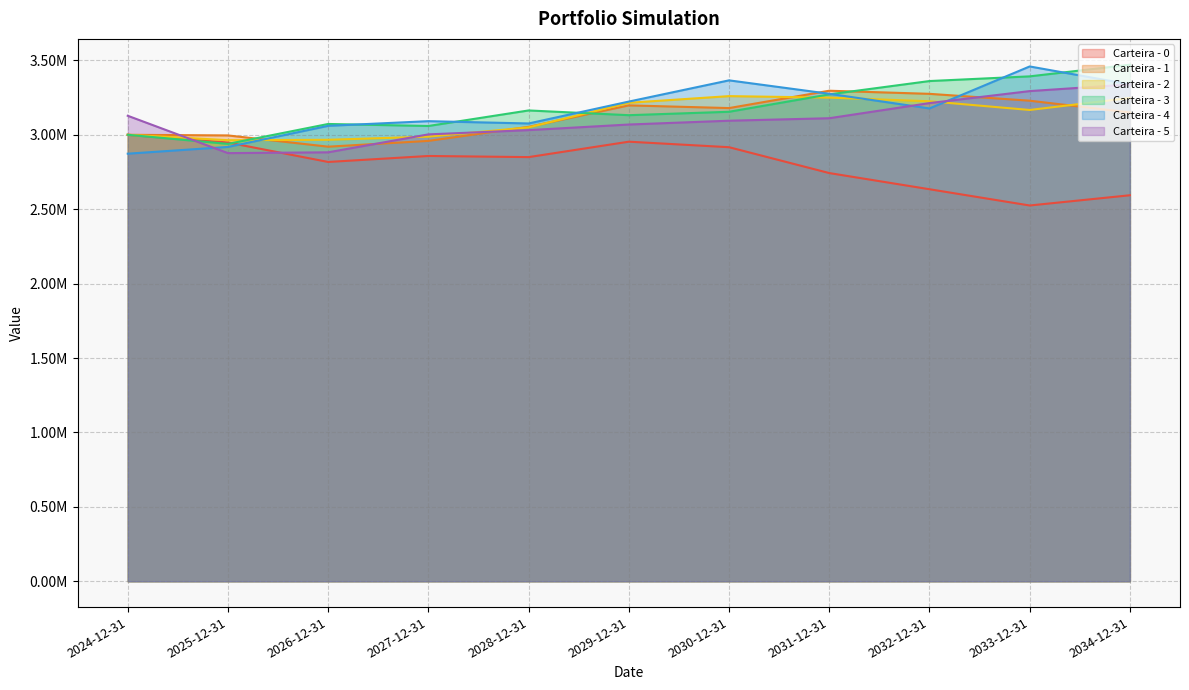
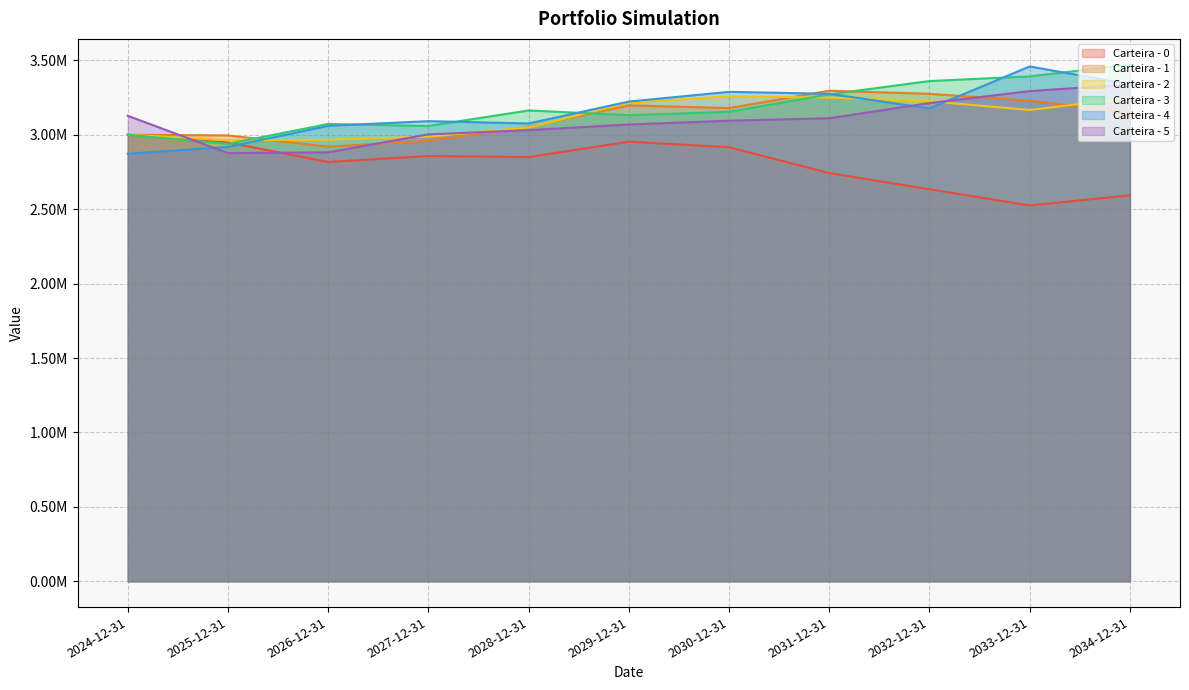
Carteira - 4, 2030-12-31: 3370000 -> 3290000
